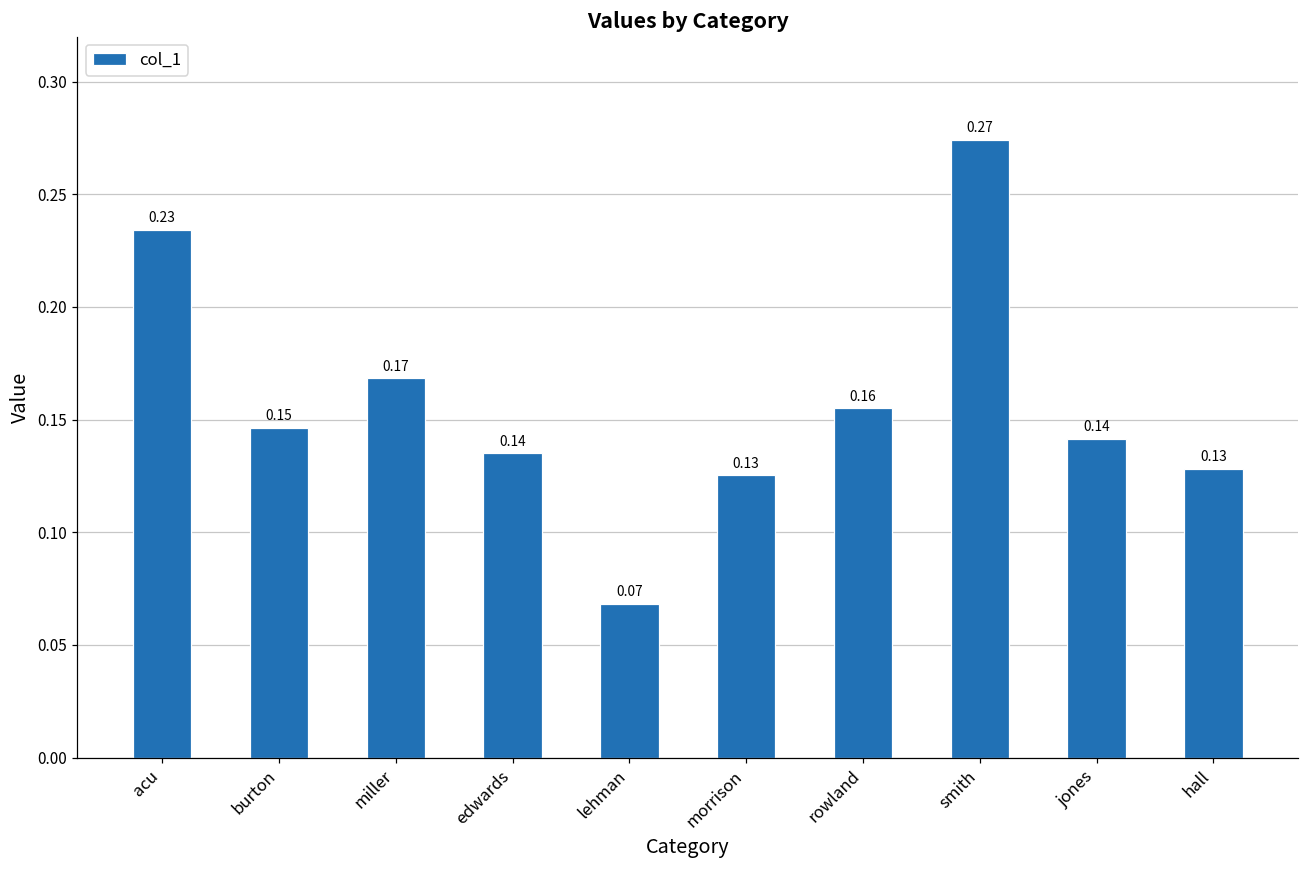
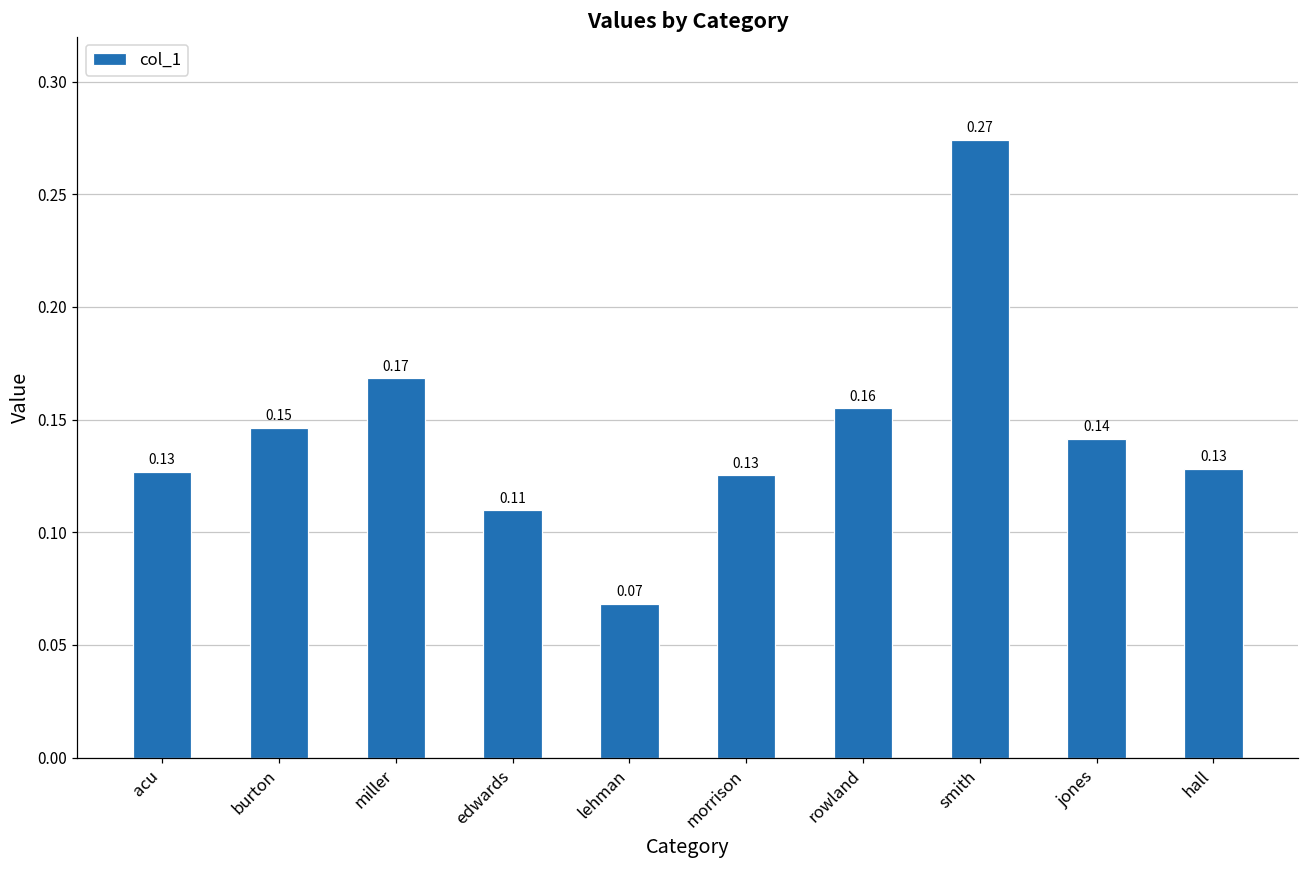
acu: 0.23 -> 0.13
edwards: 0.14 -> 0.11
